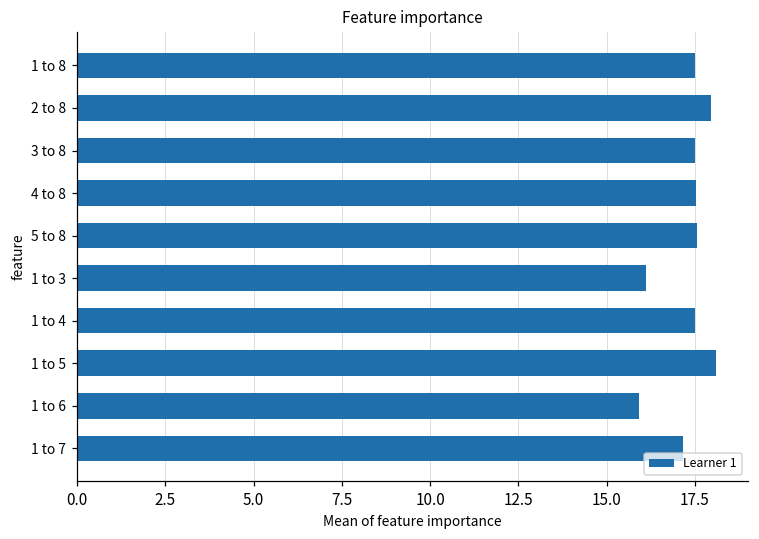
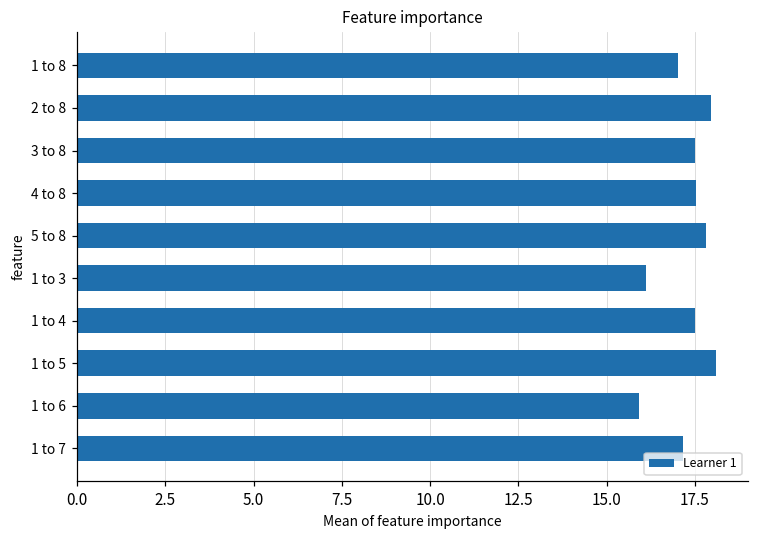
1 to 8: 17.5 -> 17.0
5 to 8: 17.6 -> 17.8
